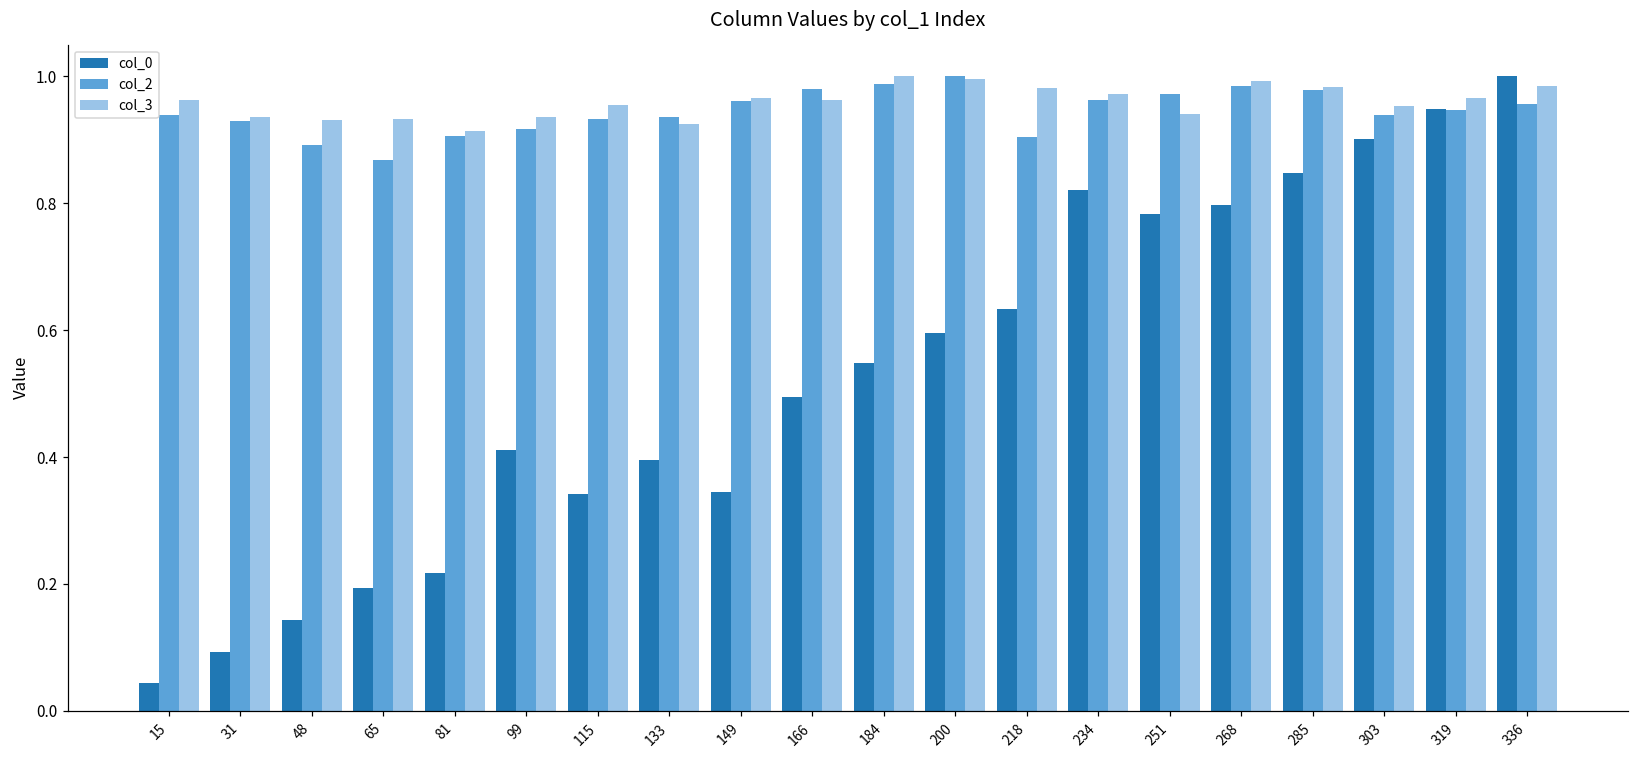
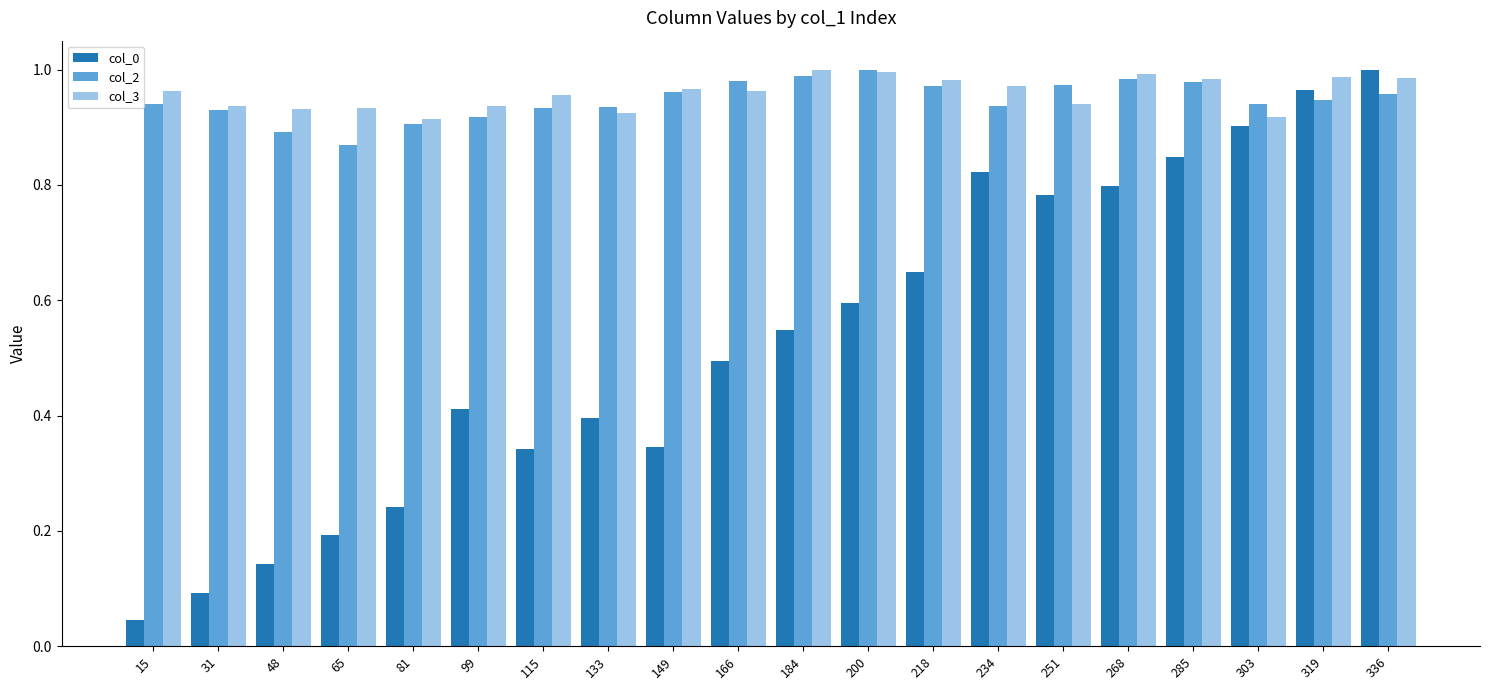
col_0, 81: 0.22 -> 0.24
col_0, 218: 0.63 -> 0.65
col_2, 218: 0.90 -> 0.97
col_2, 234: 0.96 -> 0.94
col_3, 303: 0.95 -> 0.92
col_0, 319: 0.95 -> 0.96
col_3, 319: 0.97 -> 0.99
